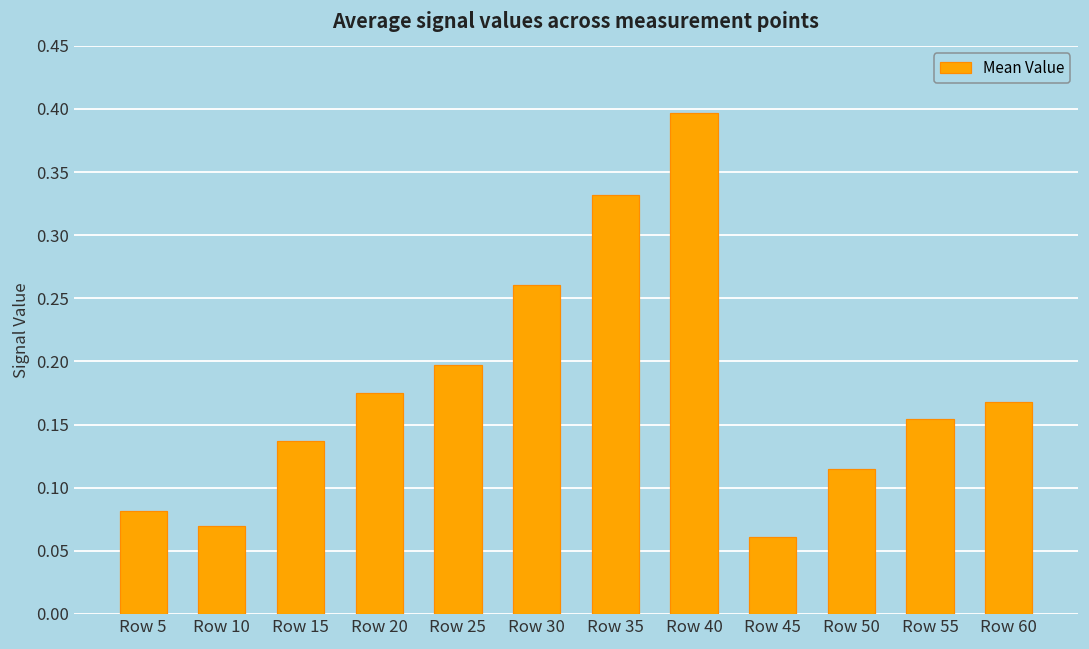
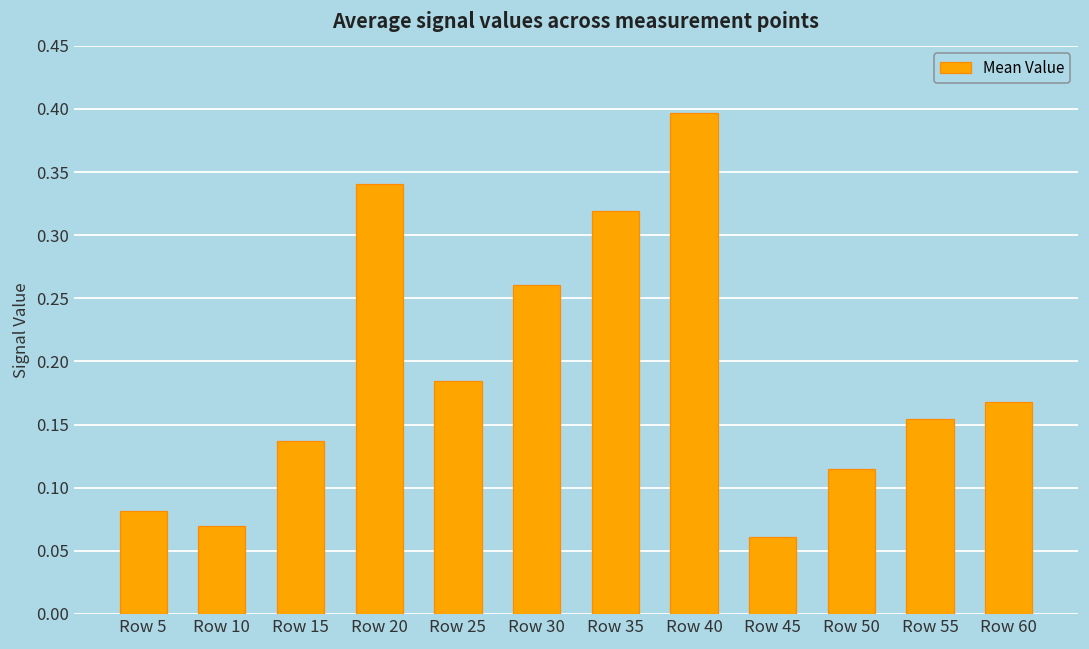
Row 20: 0.175 -> 0.340
Row 25: 0.197 -> 0.185
Row 35: 0.332 -> 0.319
